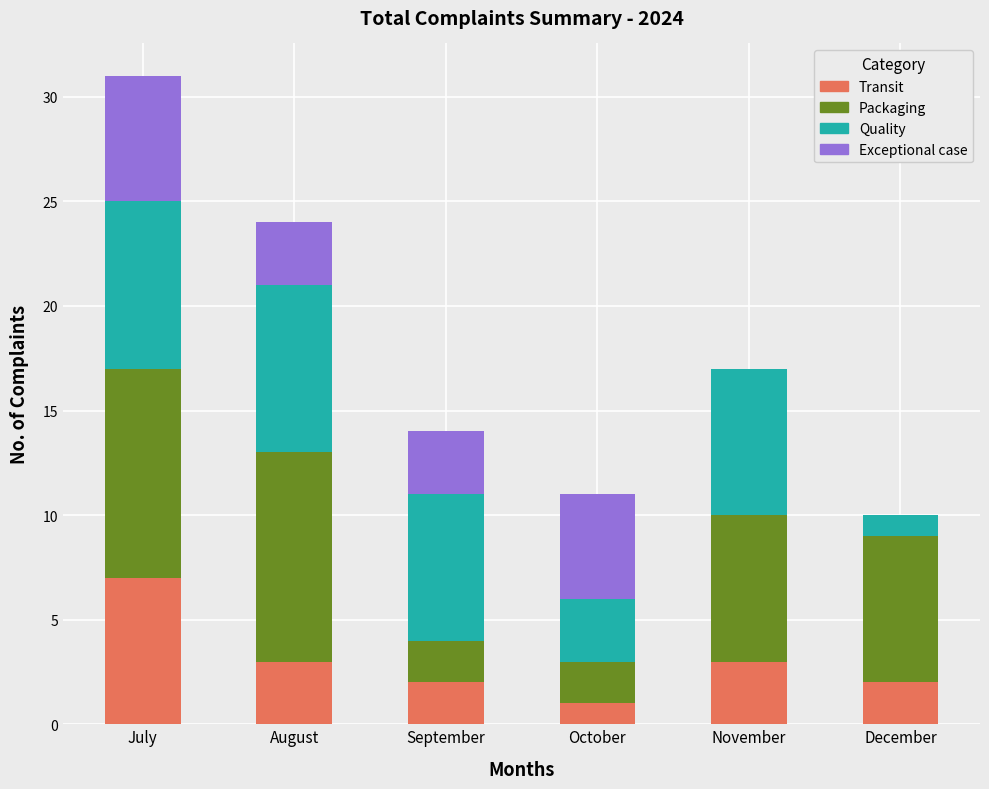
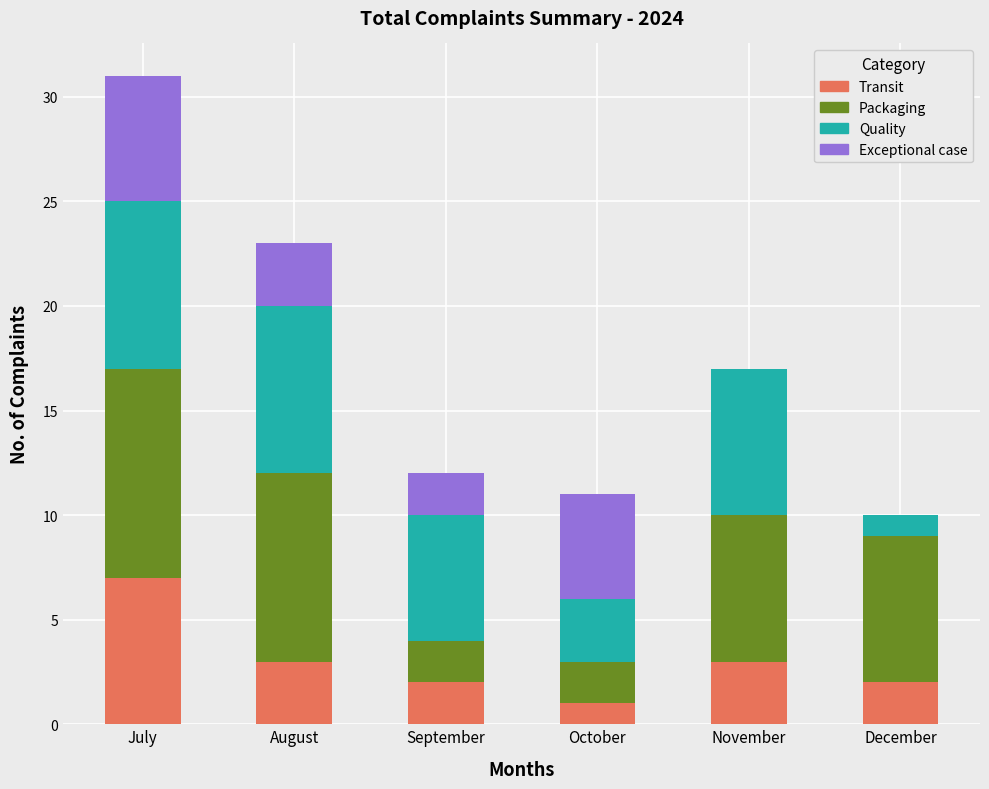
Packaging, August: 10 -> 9
Quality, September: 7 -> 6
Exceptional case, September: 3 -> 2
